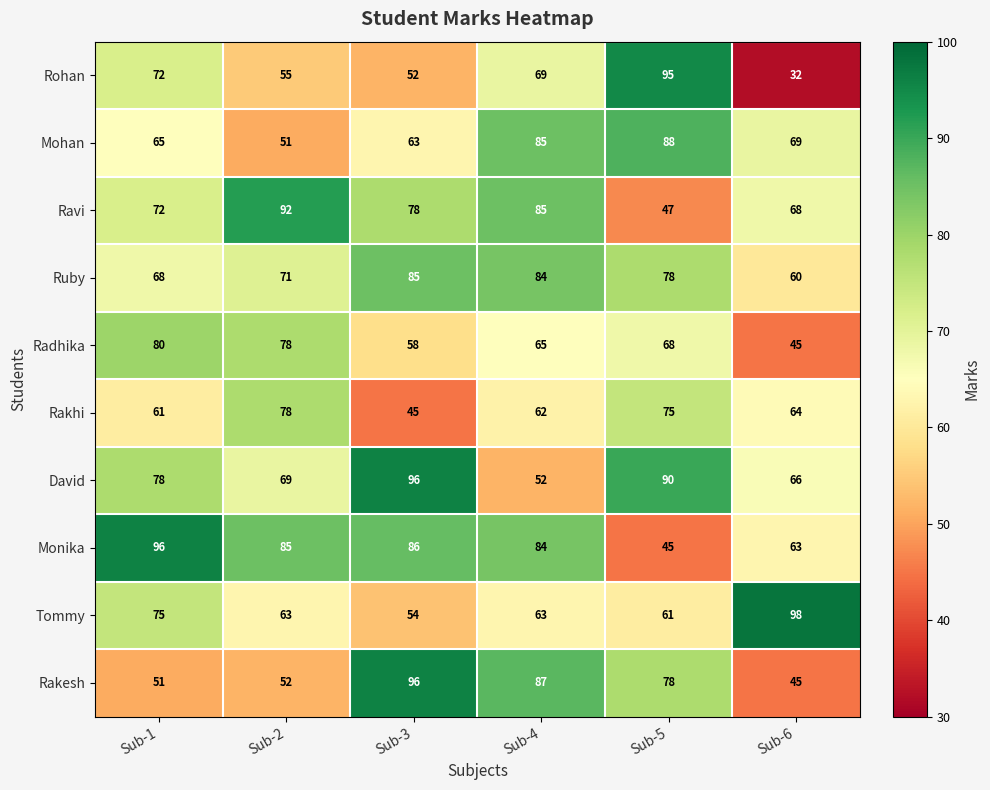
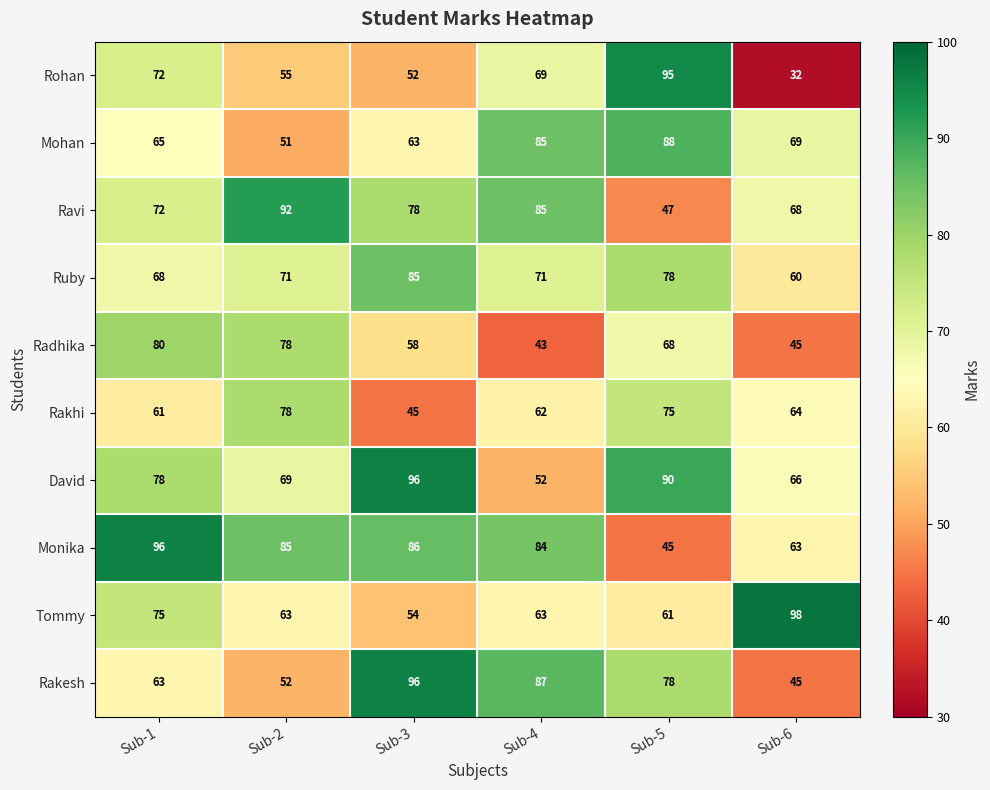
Ruby, Sub-4: 84 -> 71
Radhika, Sub-4: 65 -> 43
Rakesh, Sub-1: 51 -> 63
